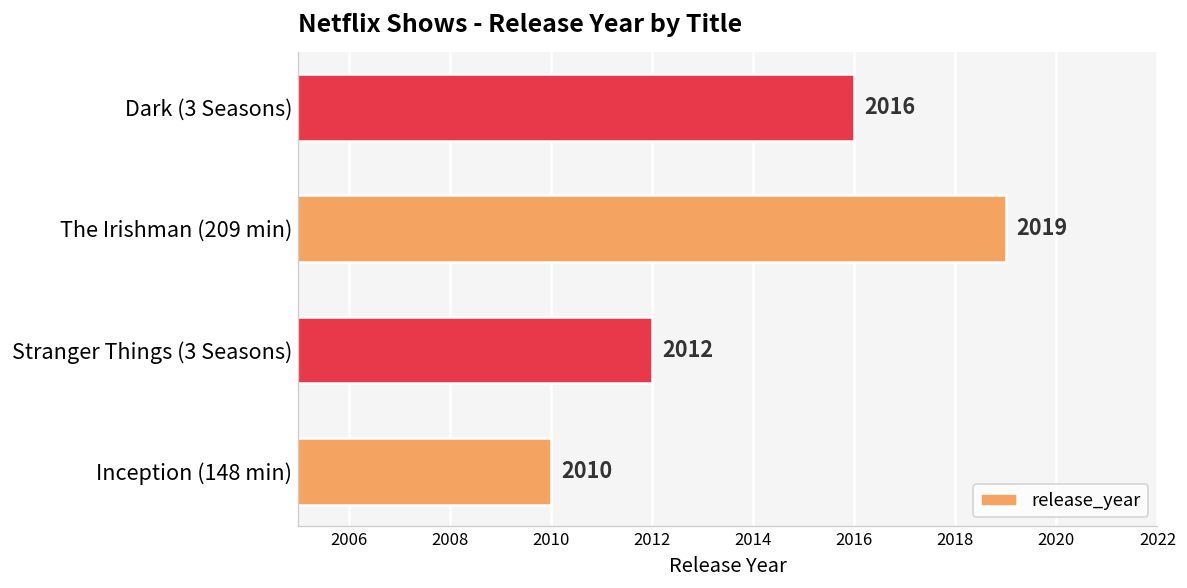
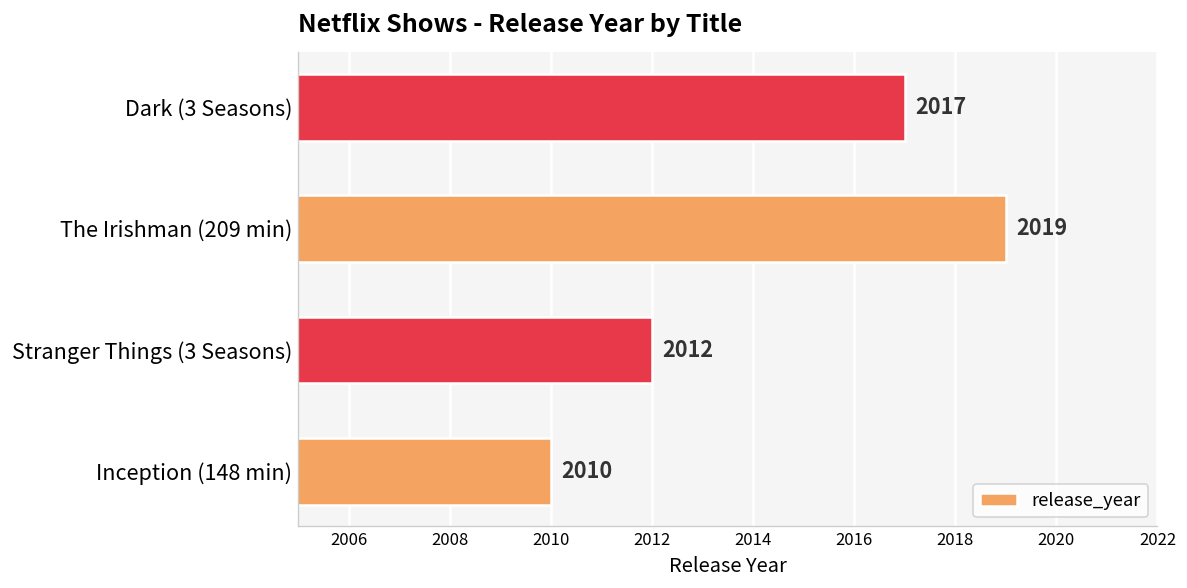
Dark (3 Seasons): 2016 -> 2017
